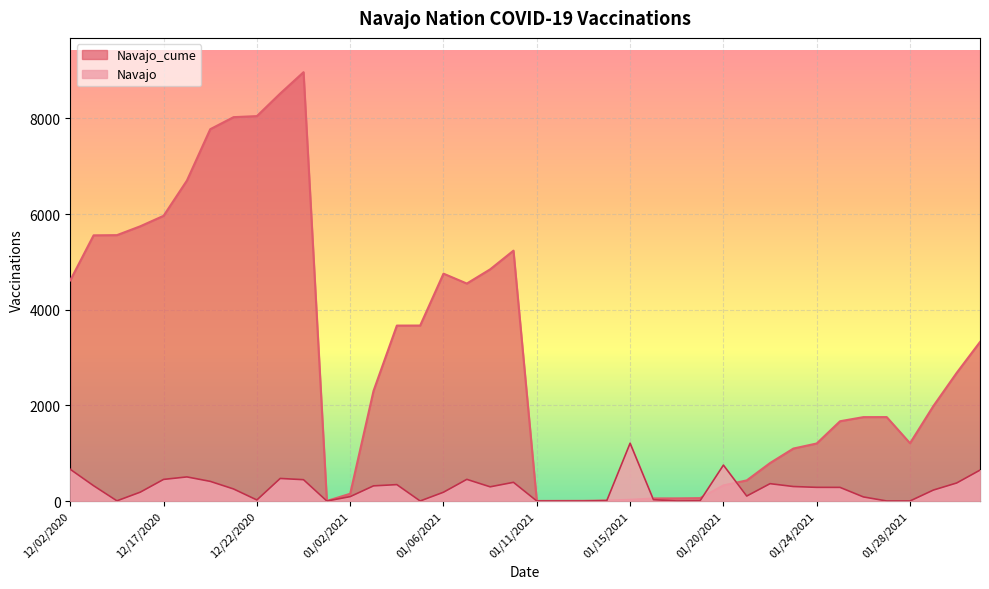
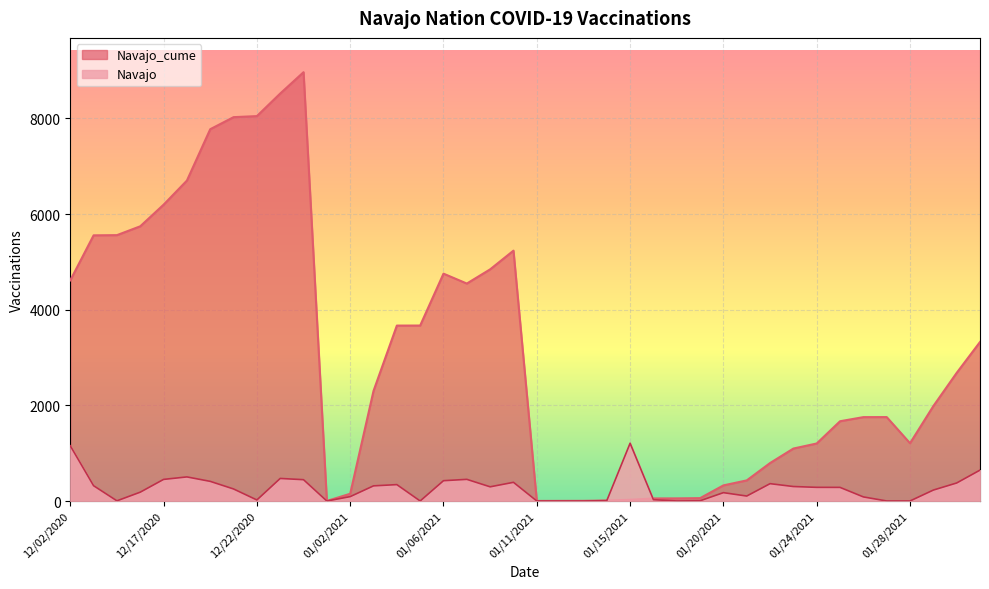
Navajo, 12/02/2020: 700 -> 1200
Navajo_cume, 12/17/2020: 6000 -> 6200
Navajo, 01/06/2021: 200 -> 400
Navajo, 01/20/2021: 800 -> 200
